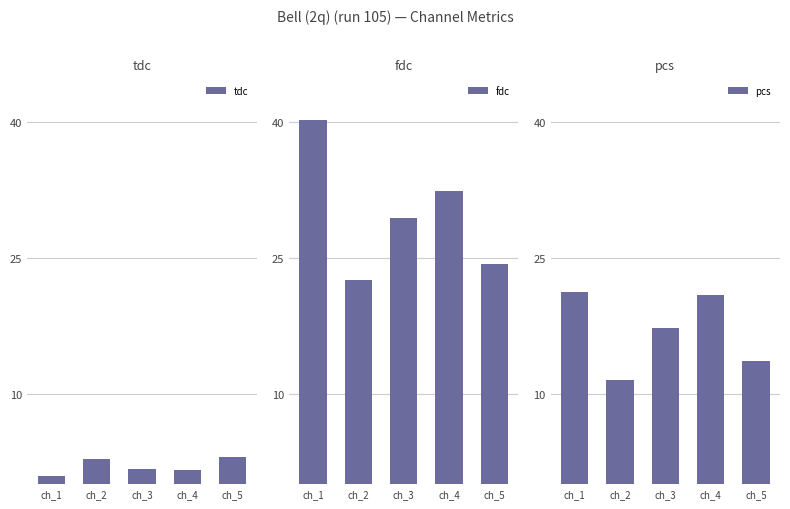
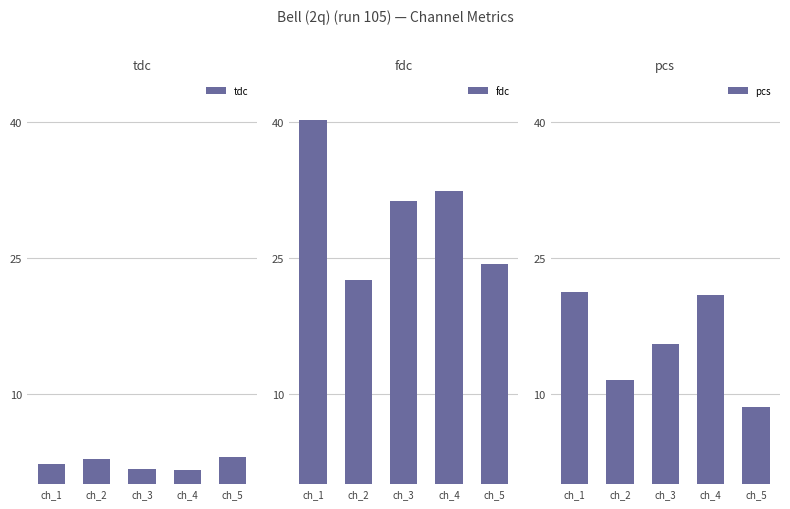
tdc, ch_1: 1 -> 2
fdc, ch_3: 29 -> 31
pcs, ch_3: 17 -> 16
pcs, ch_5: 14 -> 9
